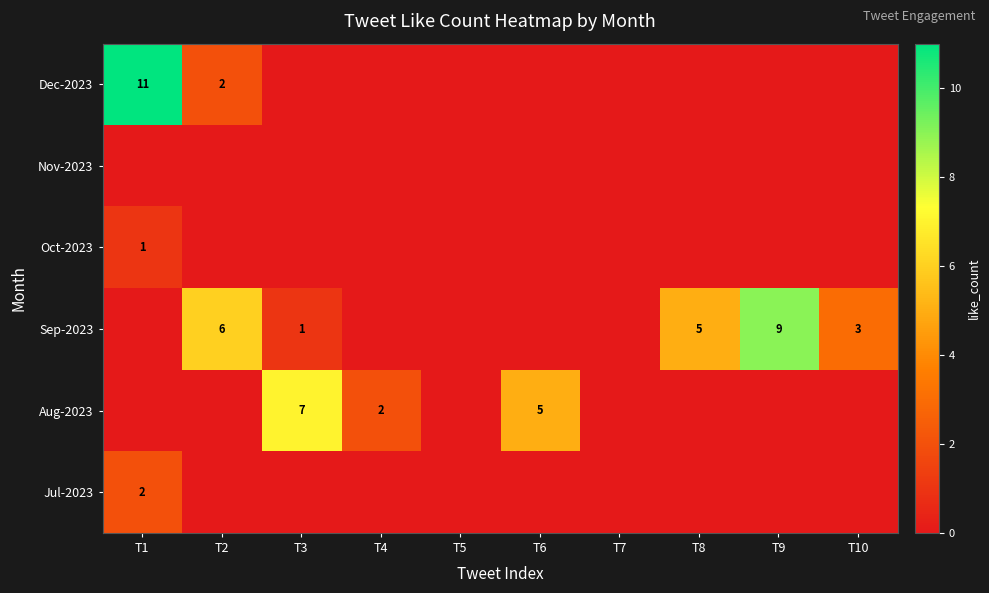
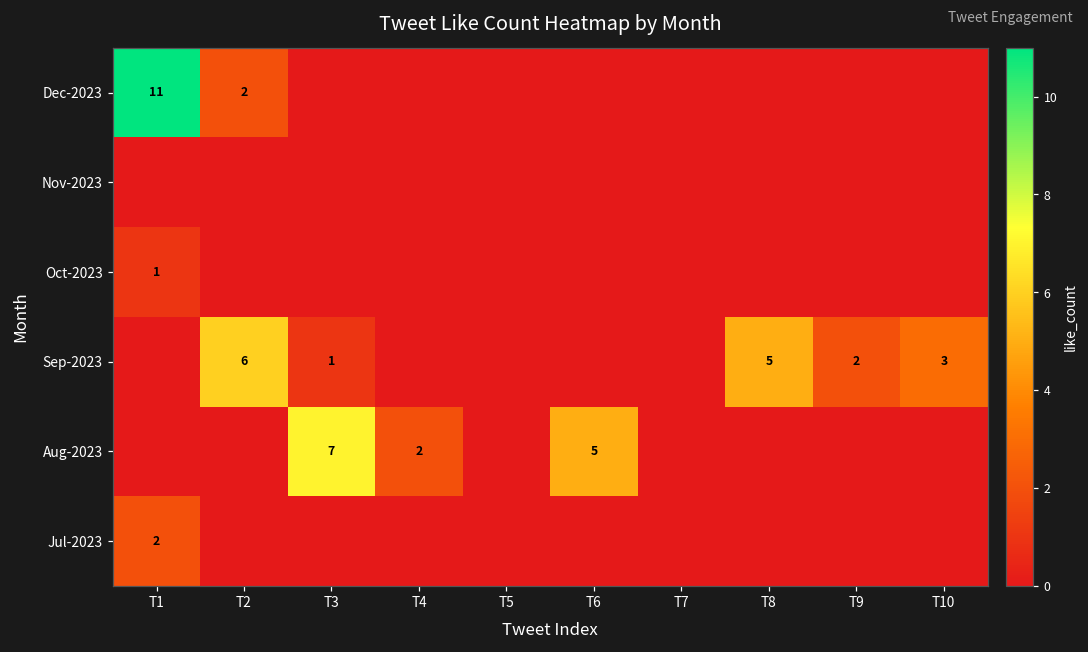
Sep-2023, T9: 9 -> 2
